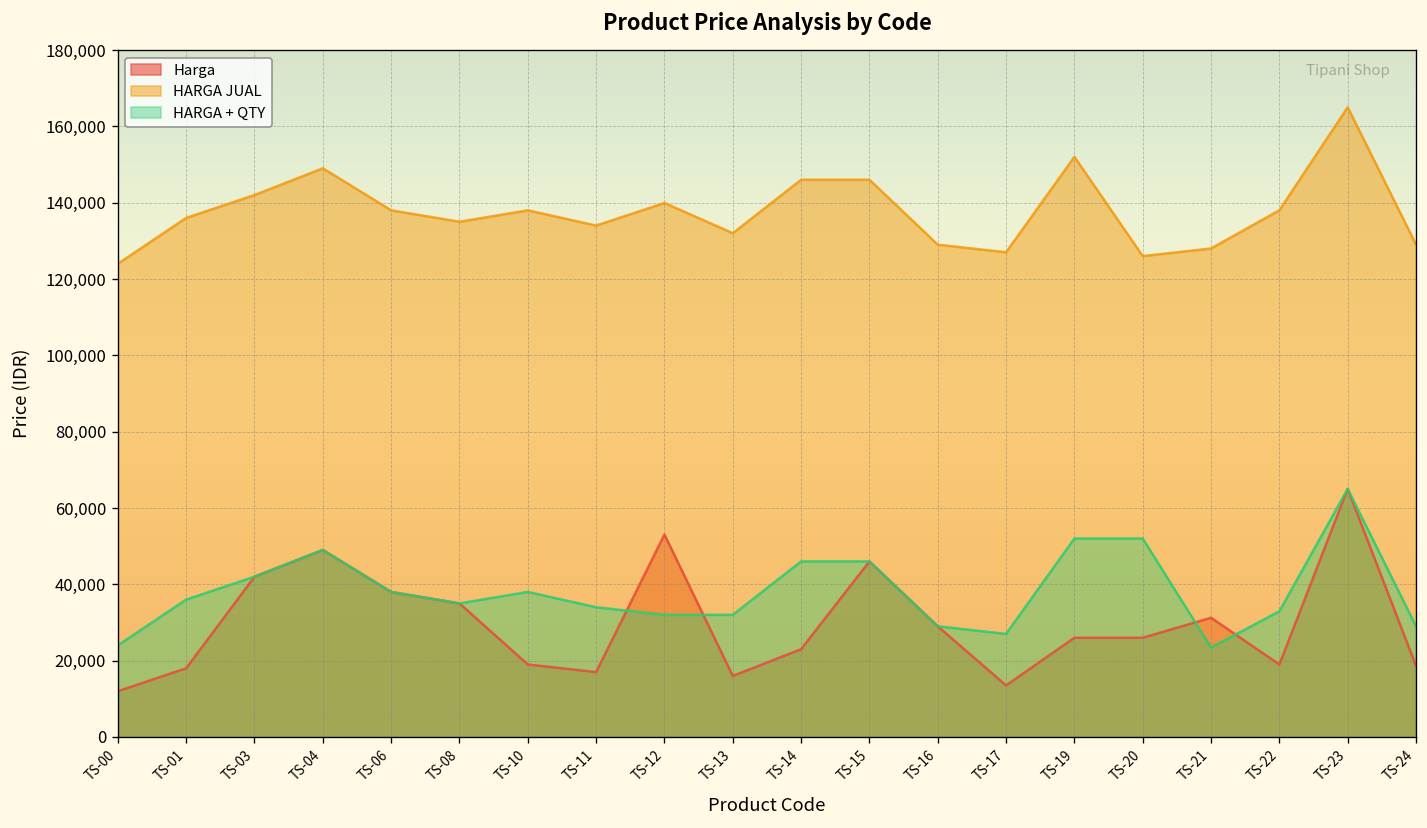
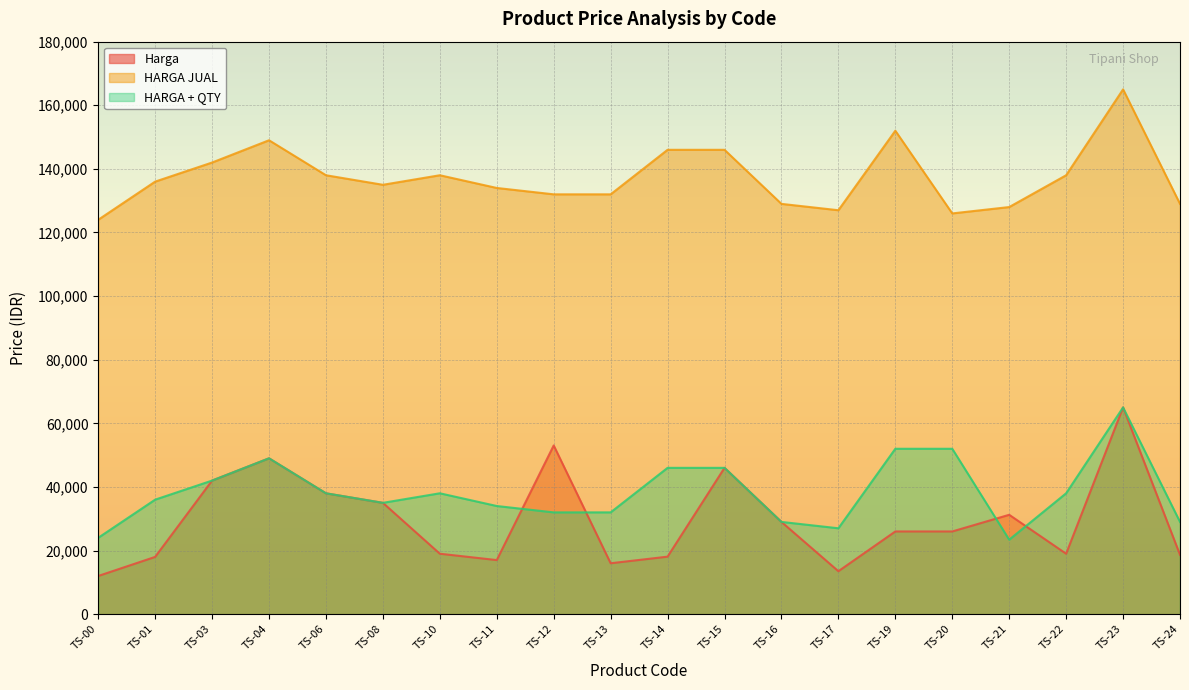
HARGA JUAL, TS-12: 140,000 -> 132,000
Harga, TS-14: 23,000 -> 18,000
HARGA + QTY, TS-22: 33,000 -> 38,000
